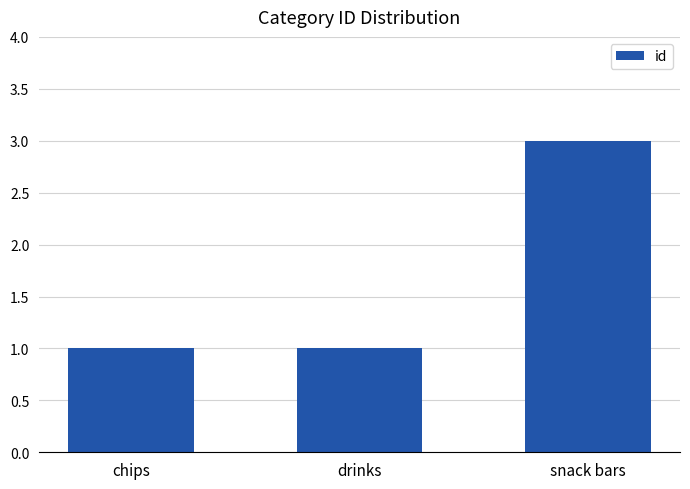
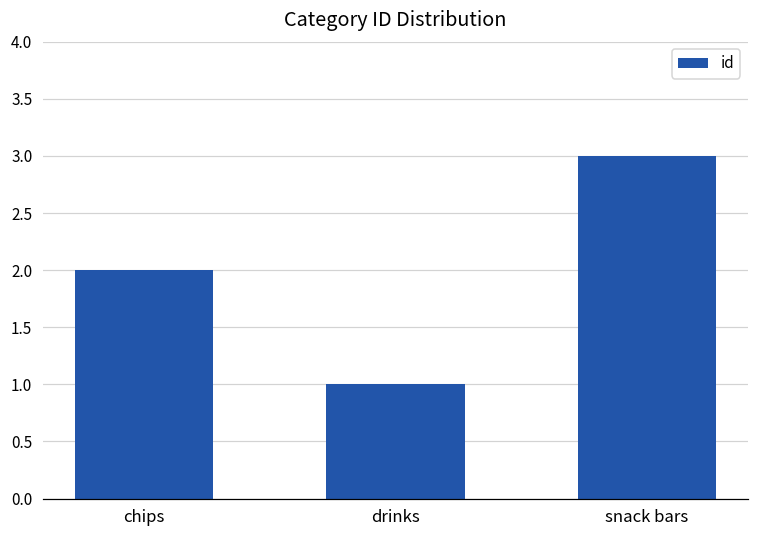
chips: 1 -> 2
